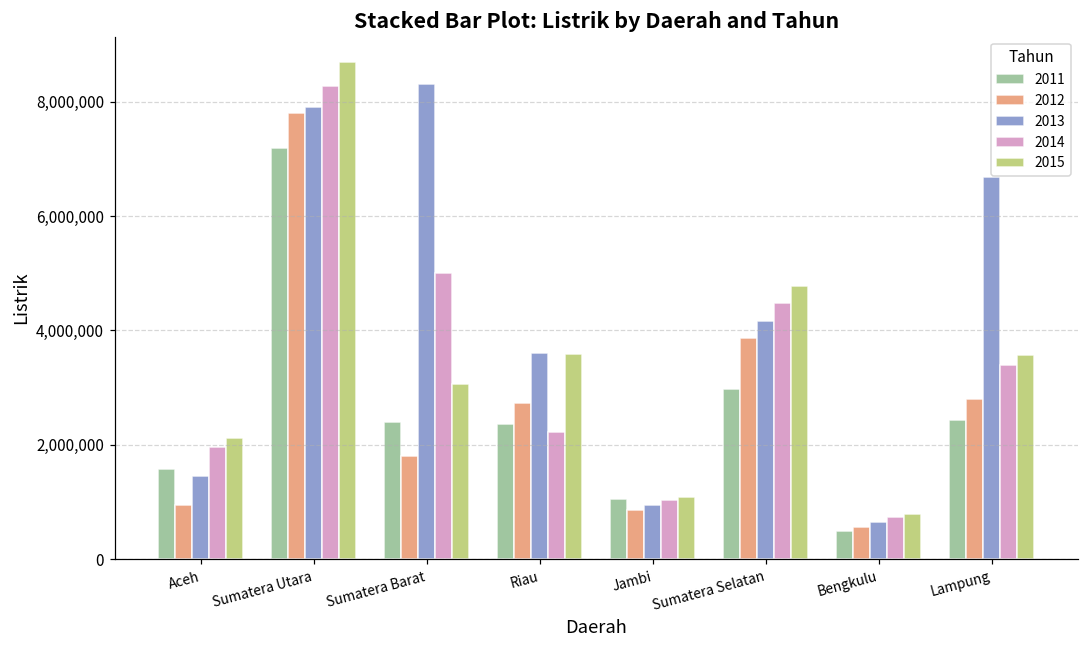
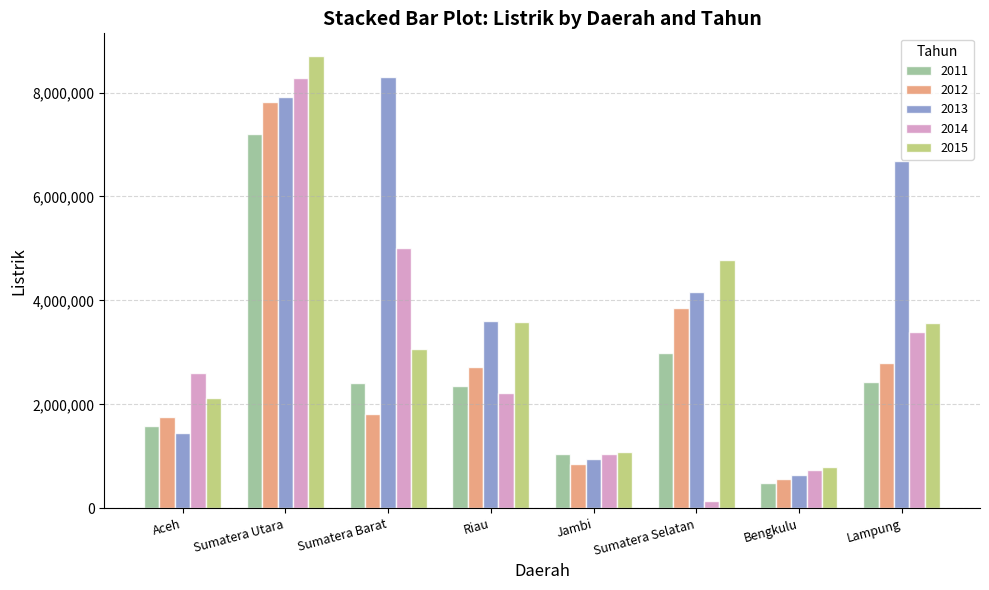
2012, Aceh: 1,000,000 -> 1,800,000
2014, Aceh: 2,000,000 -> 2,600,000
2014, Sumatera Selatan: 4,500,000 -> 100,000
